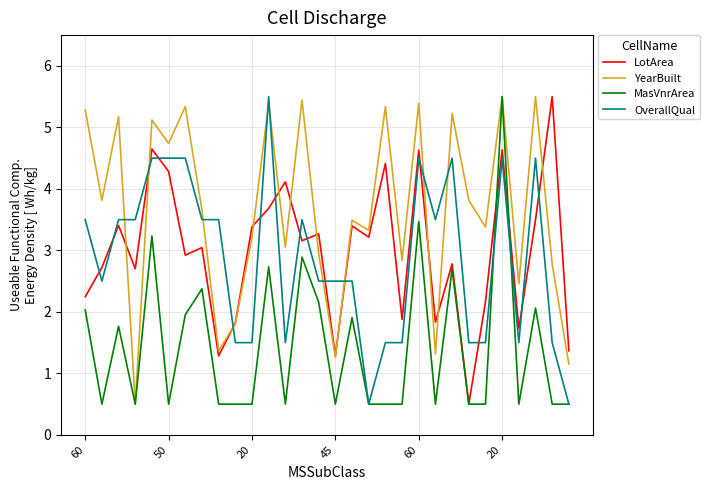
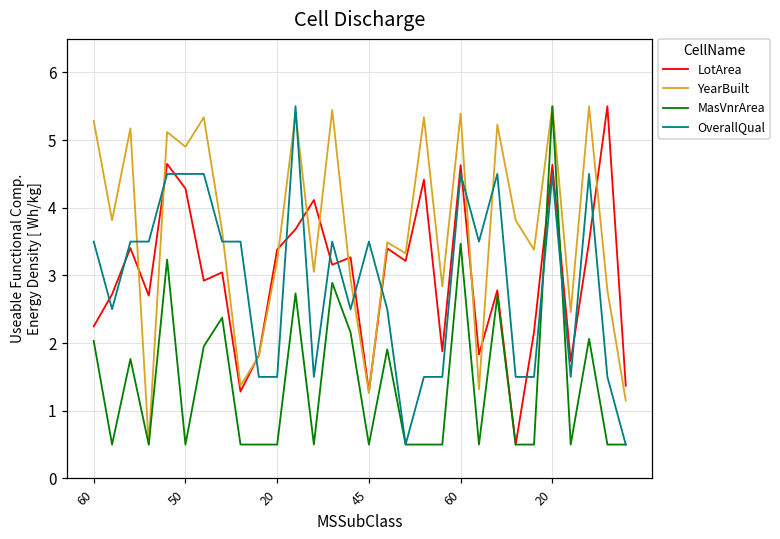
YearBuilt, 50: 4.7 -> 4.9
OverallQual, 45: 2.5 -> 3.5
